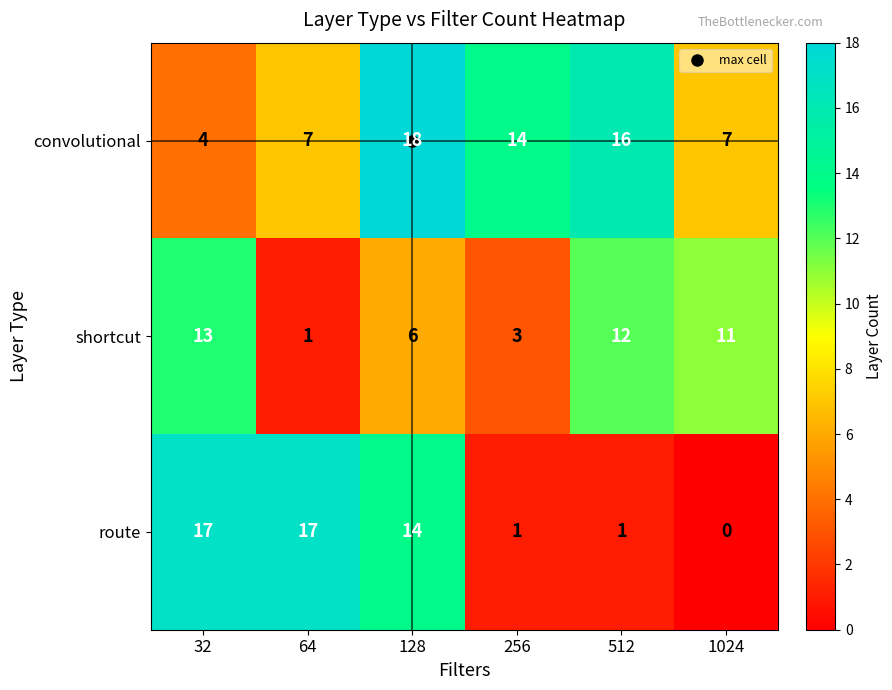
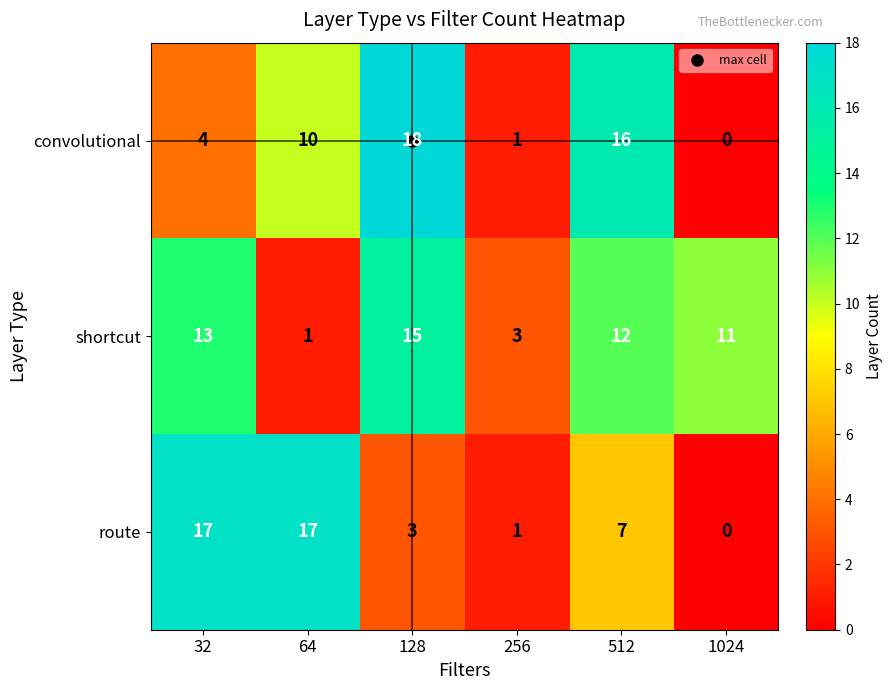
convolutional, 64: 7 -> 10
convolutional, 256: 14 -> 1
convolutional, 1024: 7 -> 0
shortcut, 128: 6 -> 15
route, 128: 14 -> 3
route, 512: 1 -> 7
